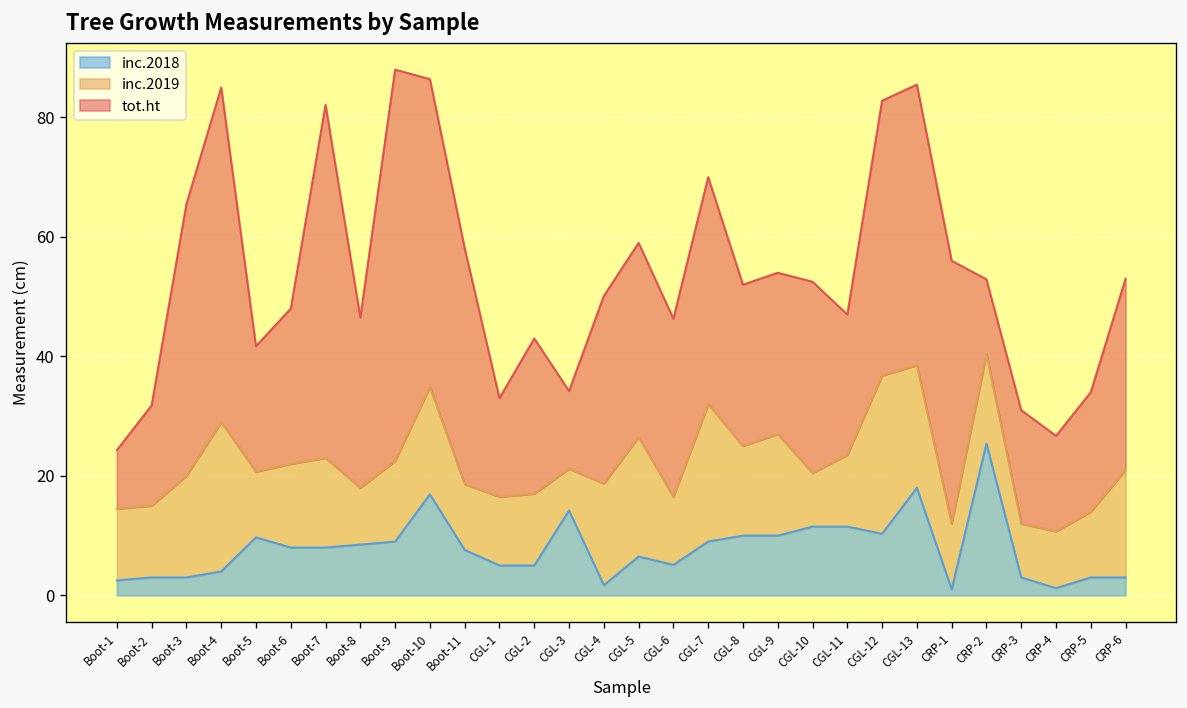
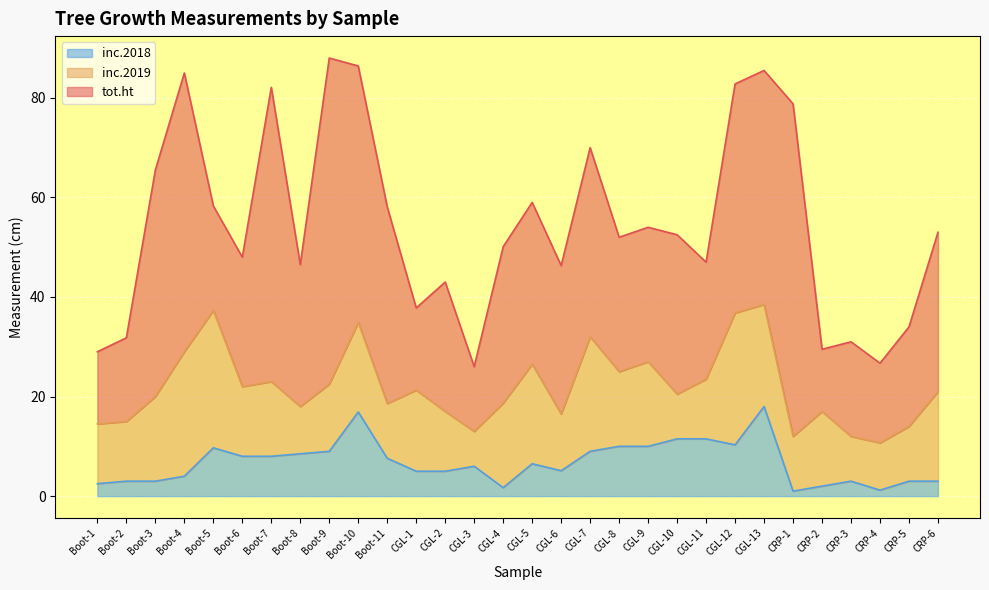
tot.ht, Boot-1: 10 -> 15
inc.2019, Boot-5: 11 -> 28
inc.2019, CGL-1: 12 -> 16
inc.2018, CGL-3: 14 -> 6
tot.ht, CRP-1: 44 -> 67
inc.2018, CRP-2: 25 -> 2
